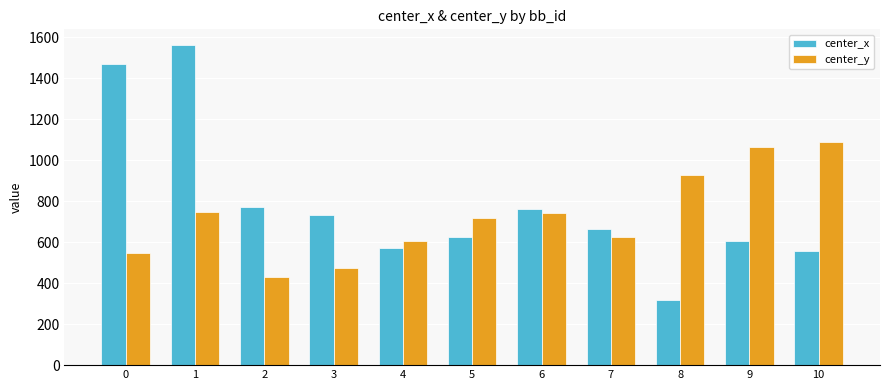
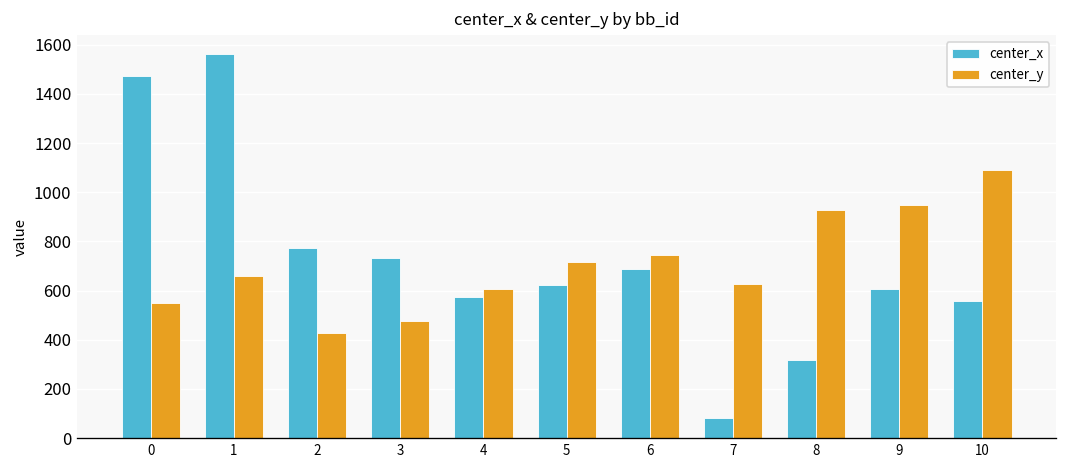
center_y, 1: 750 -> 660
center_x, 6: 760 -> 690
center_x, 7: 660 -> 80
center_y, 9: 1060 -> 950
